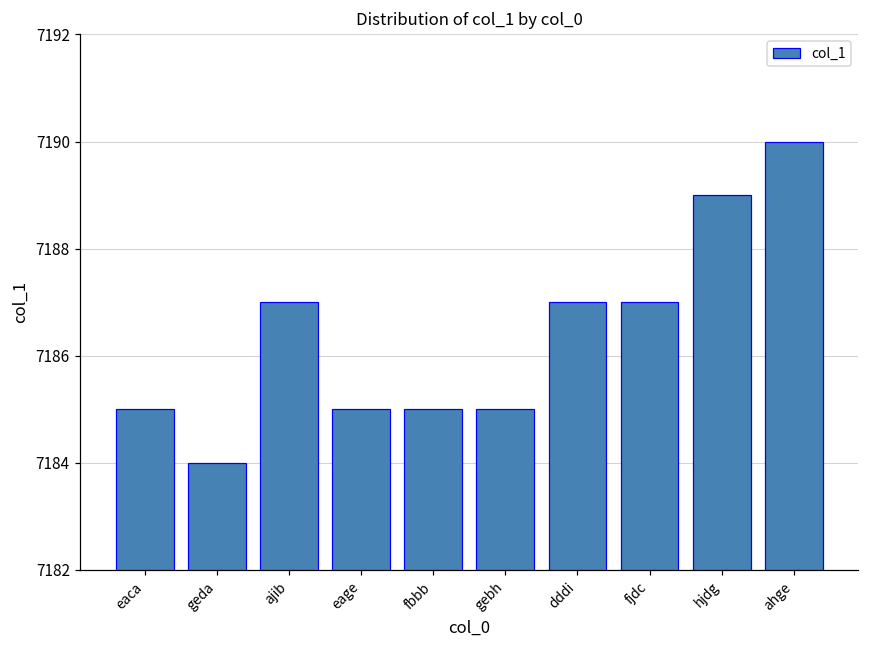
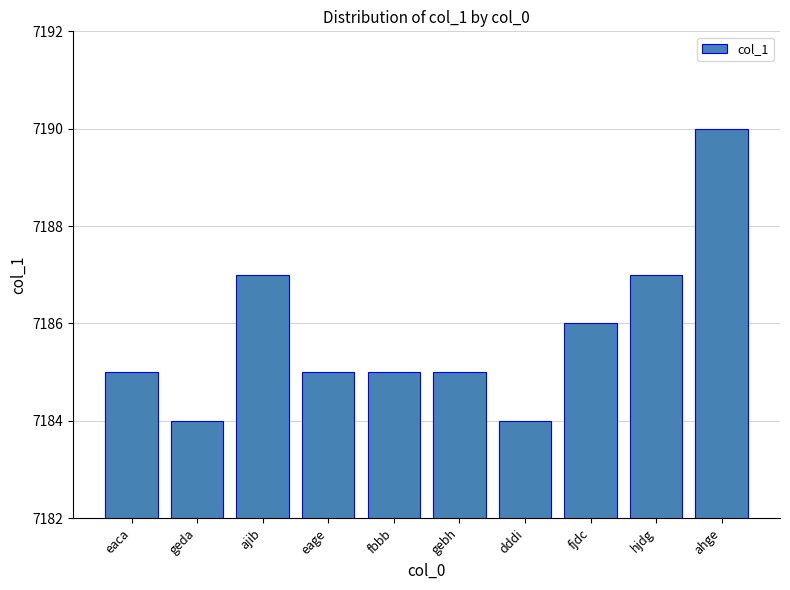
dddi: 7187 -> 7184
fjdc: 7187 -> 7186
hjdg: 7189 -> 7187
